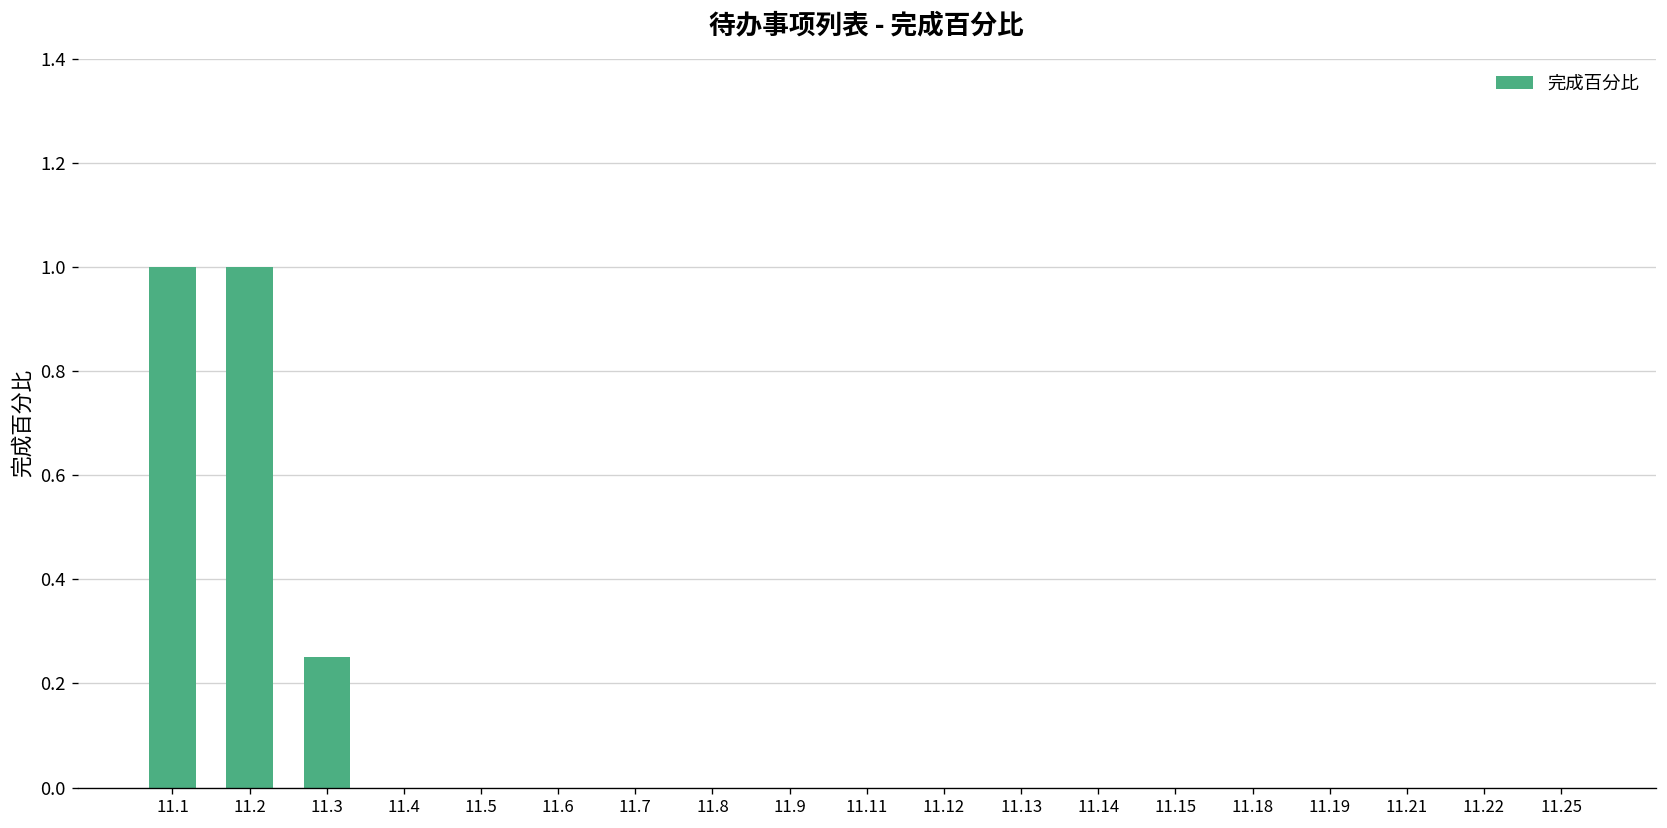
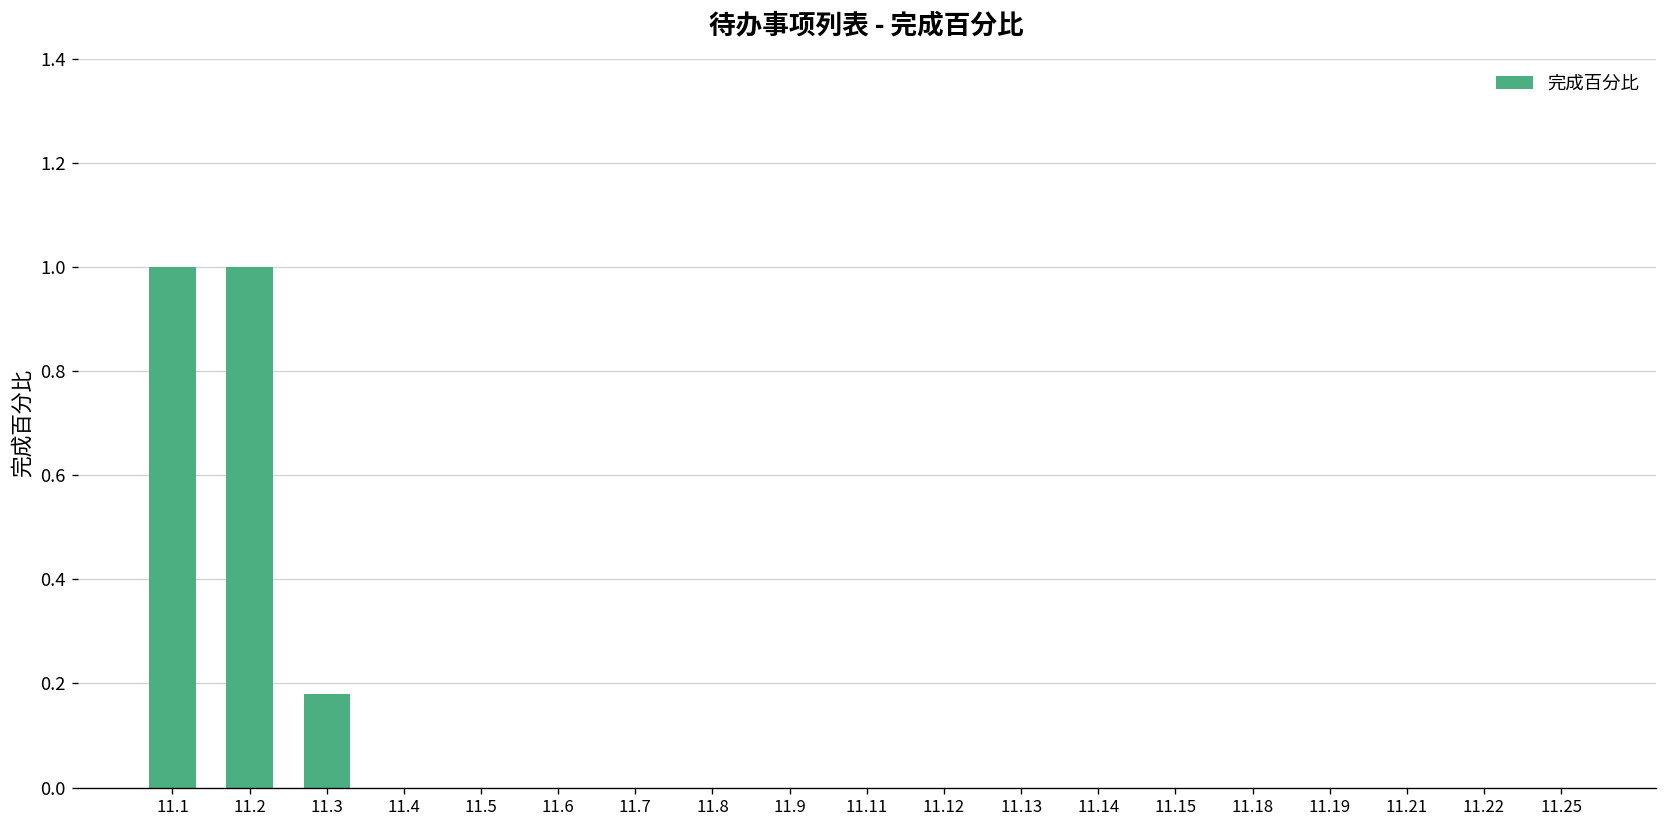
11.3: 0.25 -> 0.18
